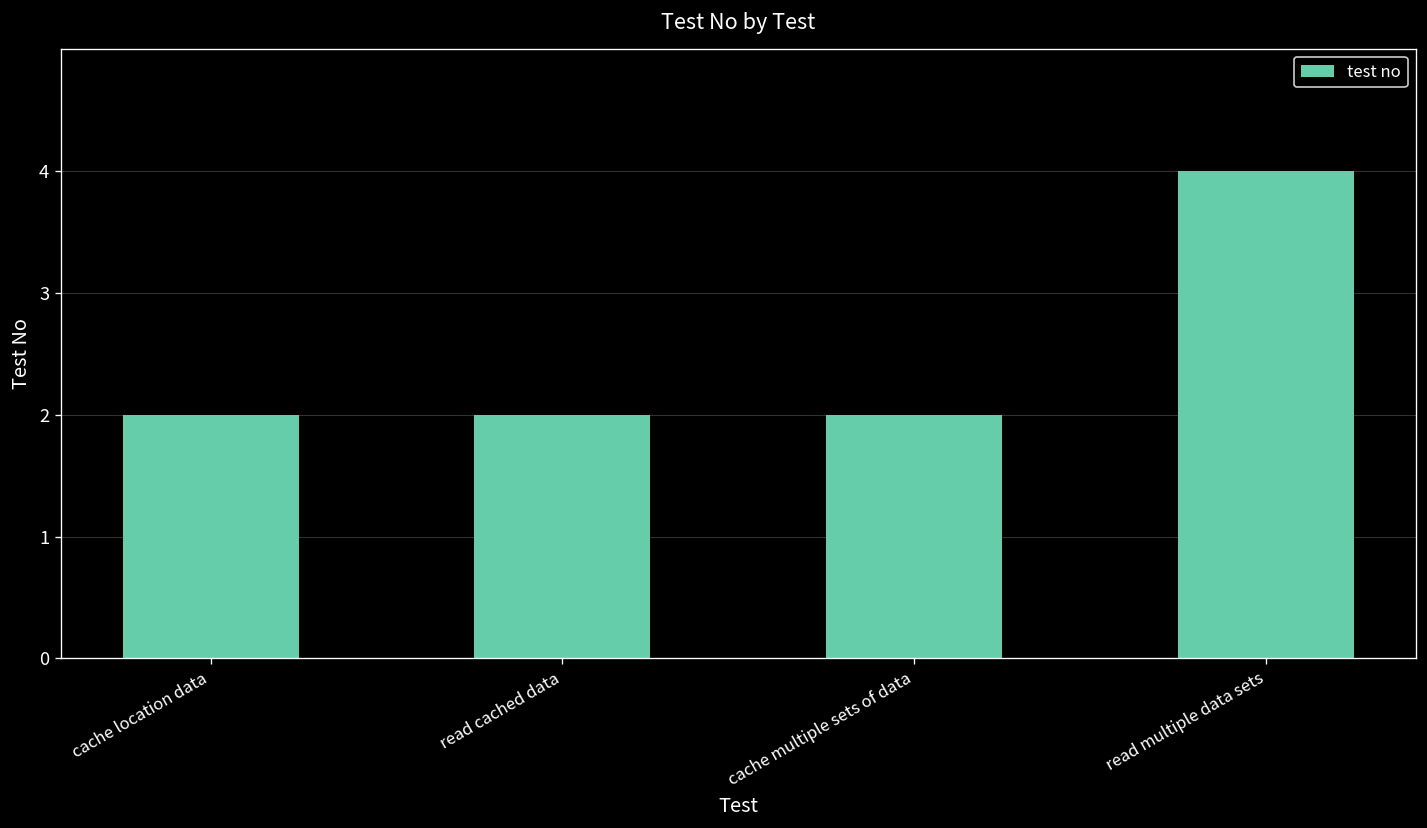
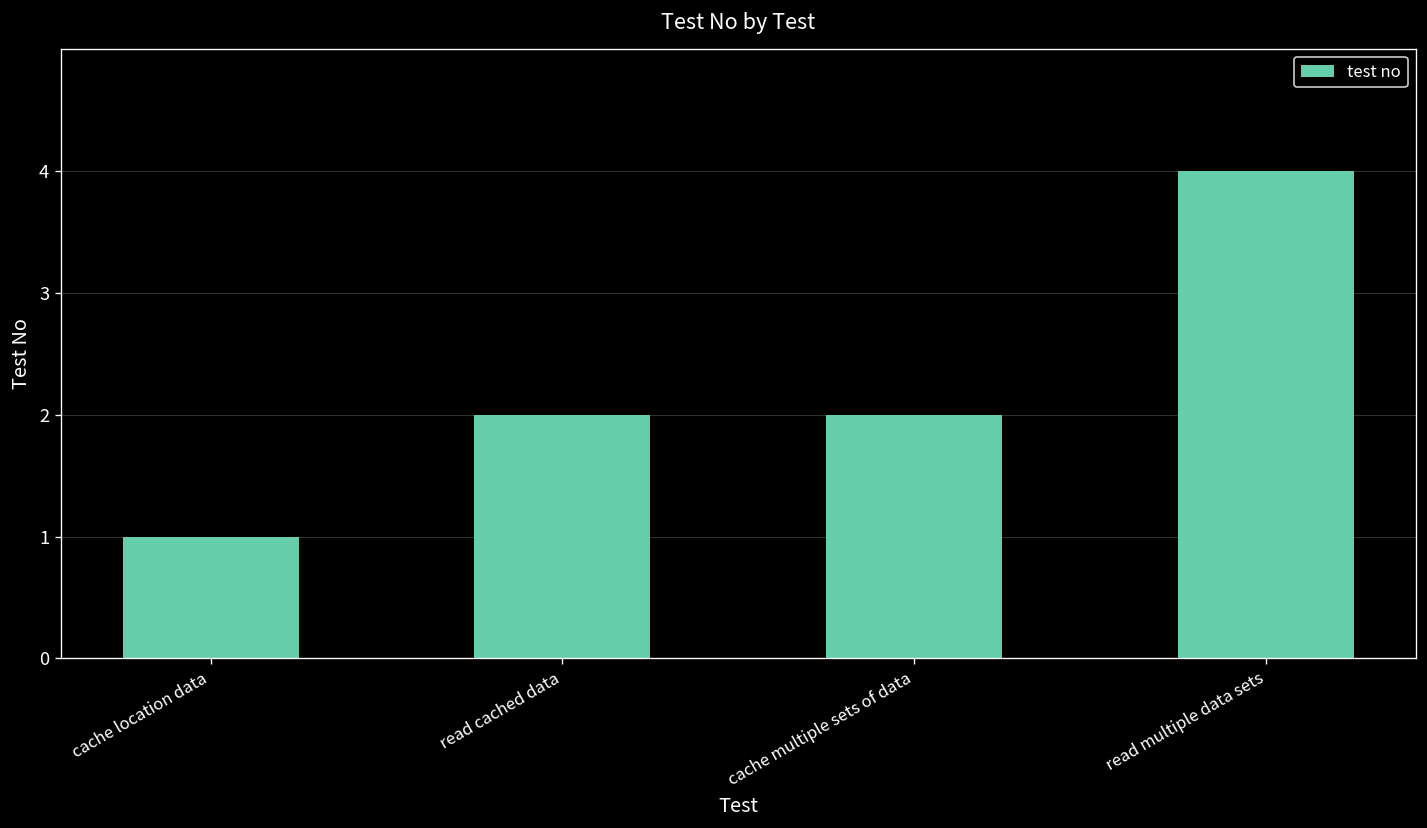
cache location data: 2 -> 1
